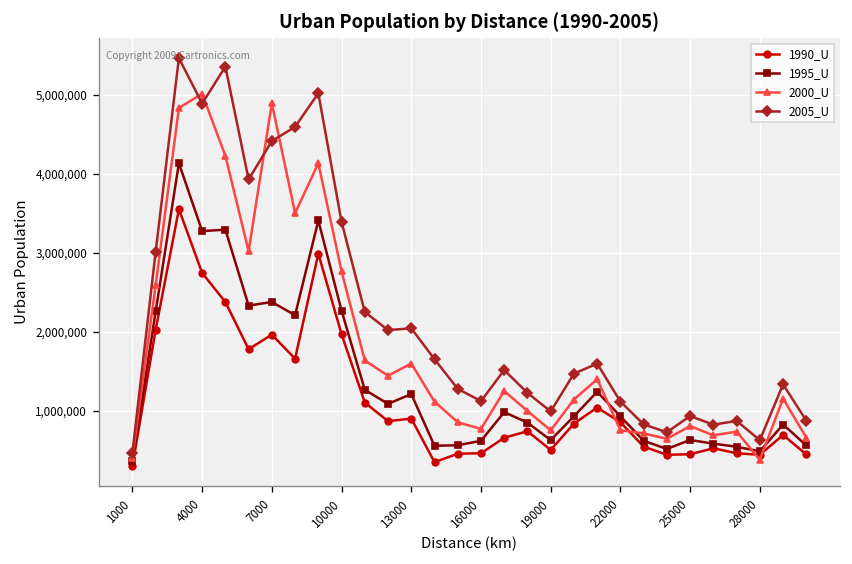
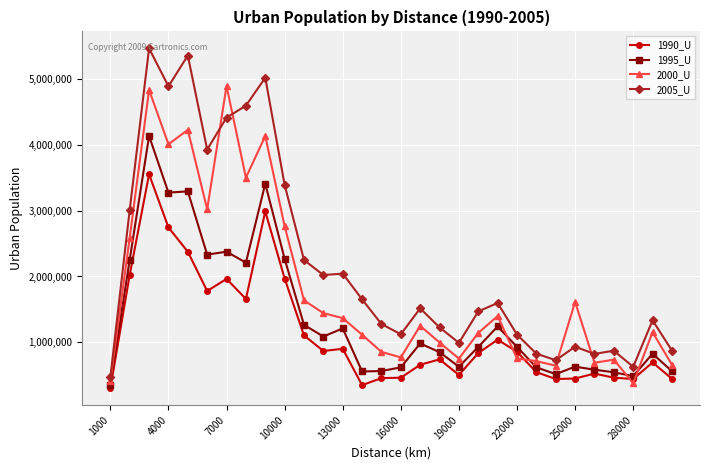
2000_U, 4000: 5,000,000 -> 4,000,000
2000_U, 13000: 1,600,000 -> 1,400,000
2000_U, 25000: 800,000 -> 1,600,000
